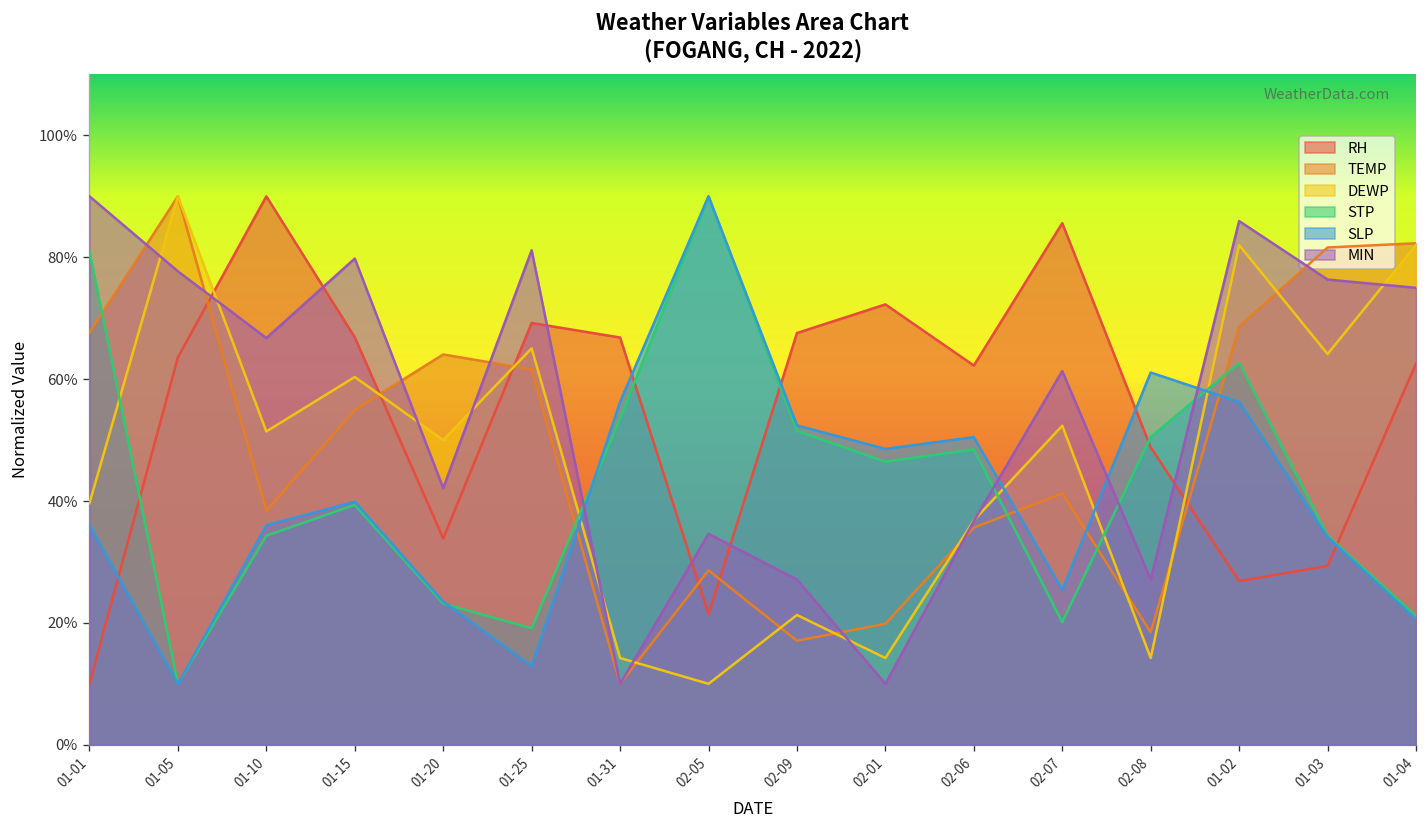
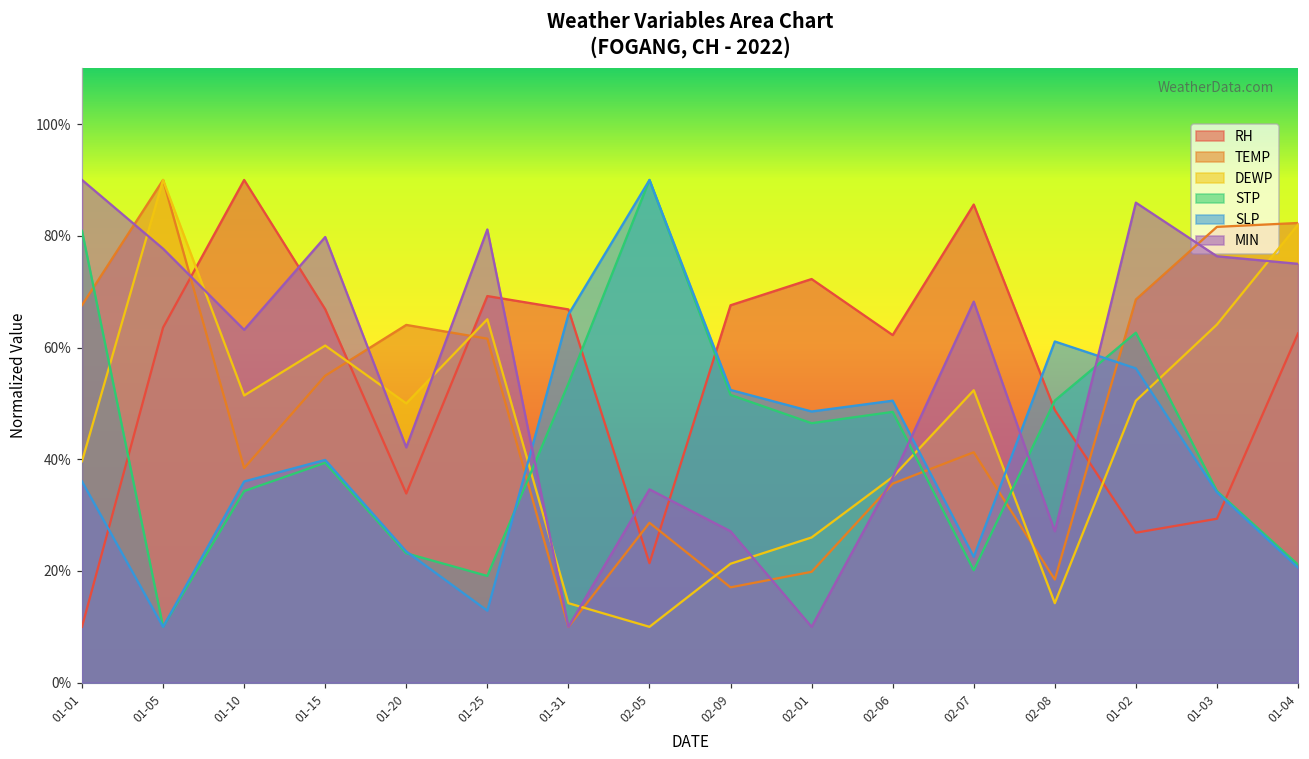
MIN, 01-10: 67% -> 63%
SLP, 01-31: 56% -> 66%
DEWP, 02-01: 14% -> 26%
SLP, 02-07: 25% -> 23%
MIN, 02-07: 61% -> 68%
DEWP, 01-02: 82% -> 50%
